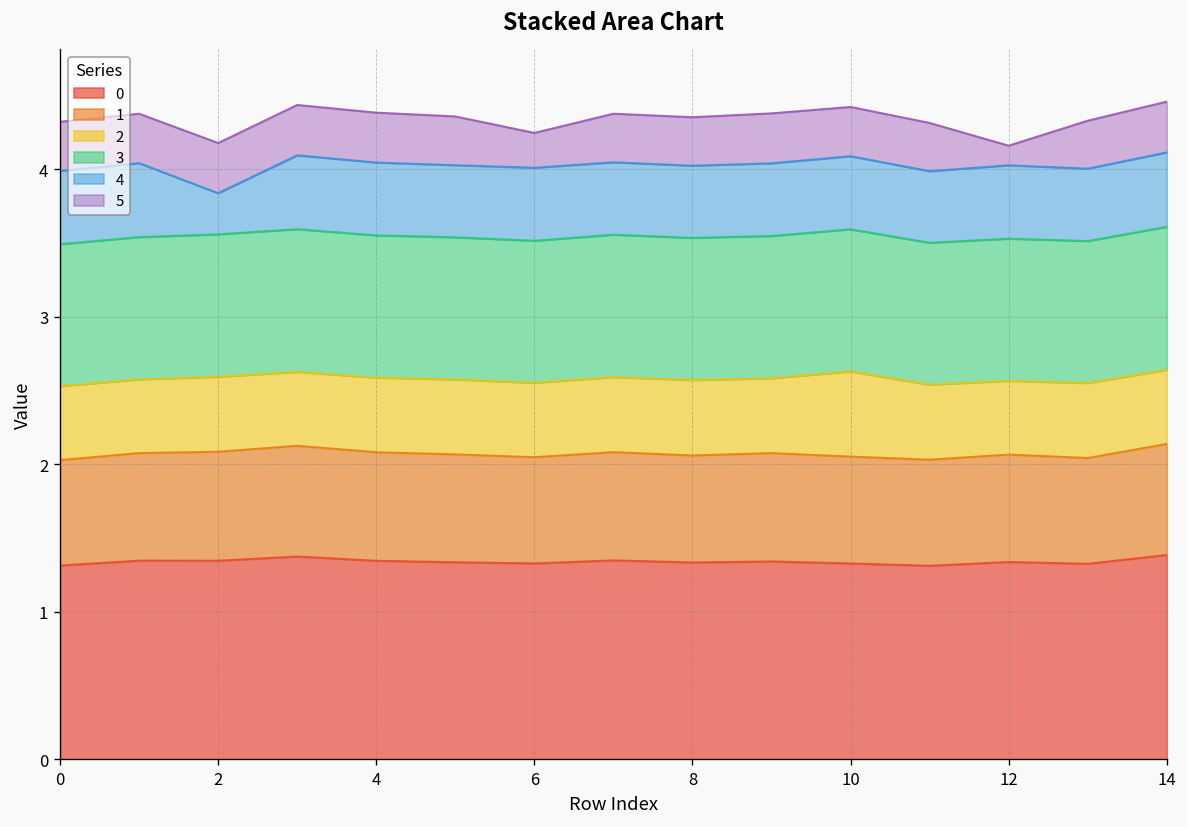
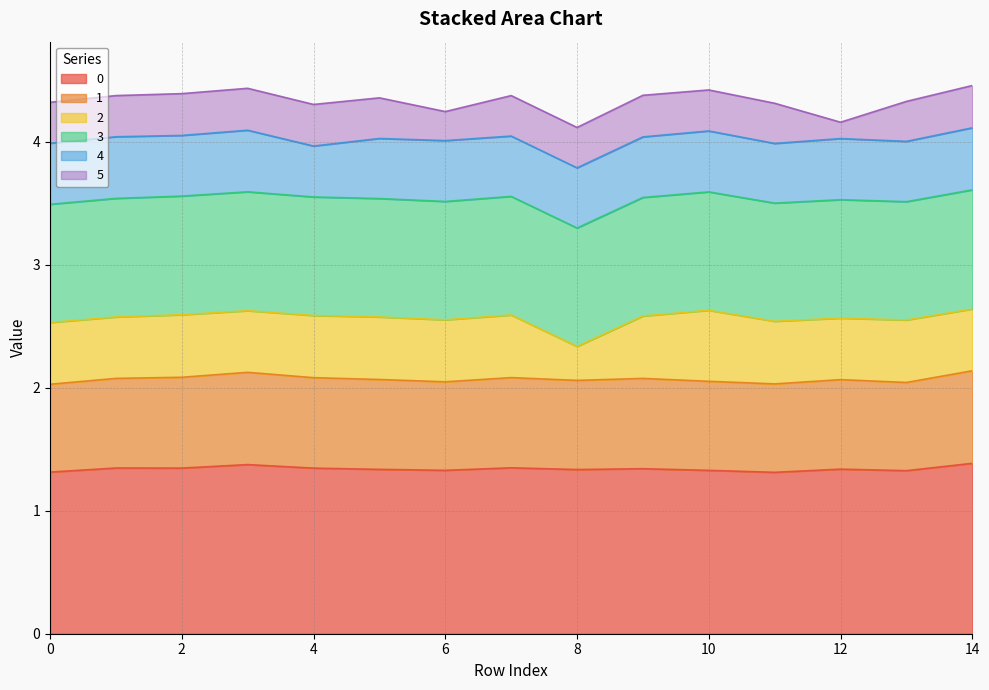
4, 2: 0.28 -> 0.49
4, 4: 0.49 -> 0.41
2, 8: 0.51 -> 0.28
